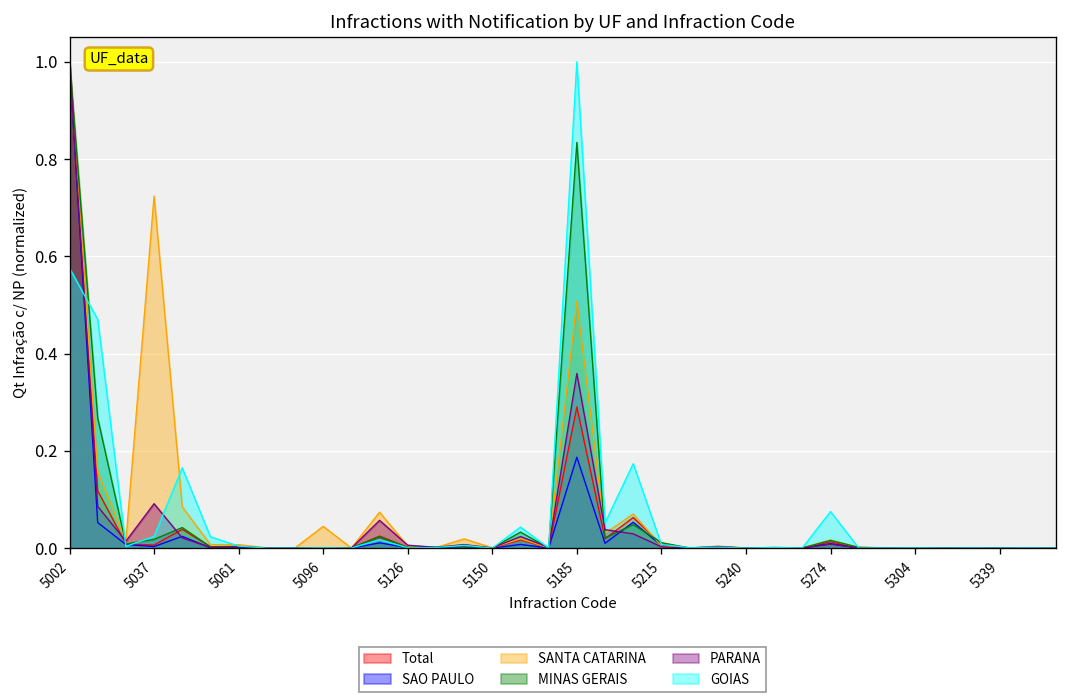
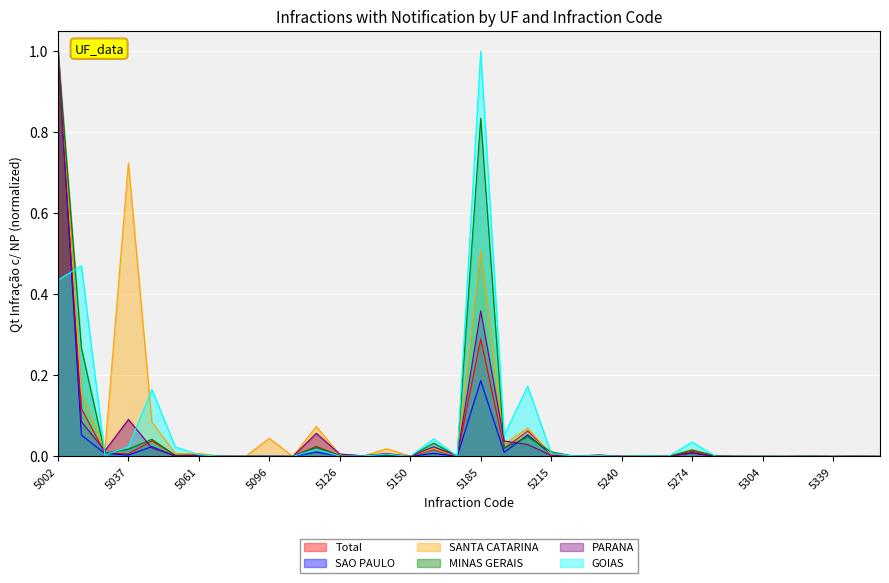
GOIAS, 5002: 0.58 -> 0.44
GOIAS, 5274: 0.08 -> 0.04
